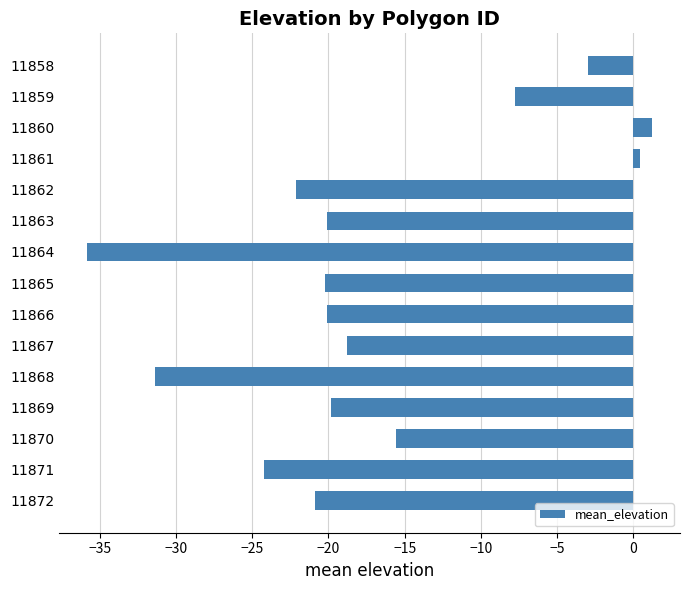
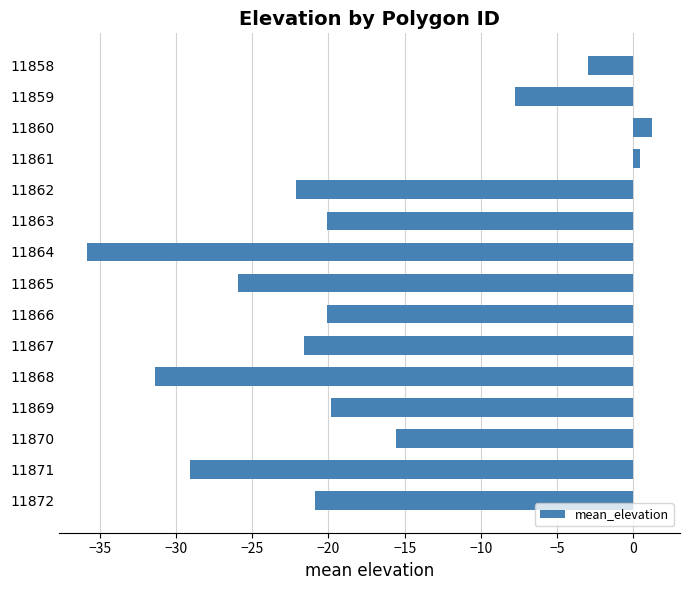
11865: -20.2 -> -25.9
11867: -18.8 -> -21.6
11871: -24.2 -> -29.1
